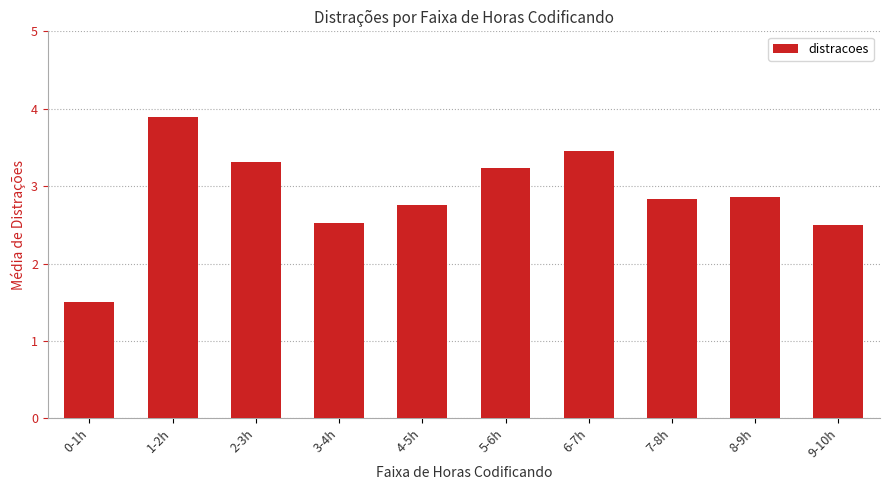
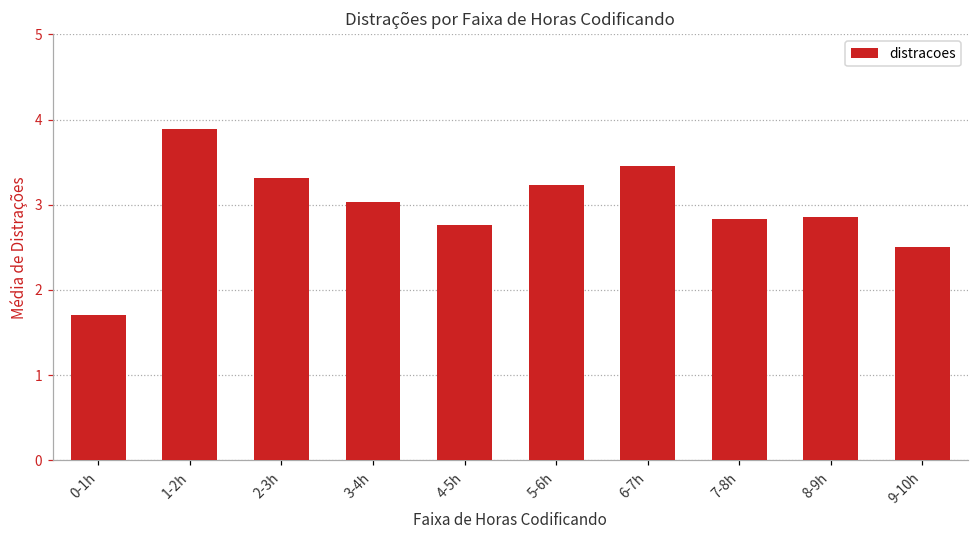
0-1h: 1.5 -> 1.7
3-4h: 2.5 -> 3.0
